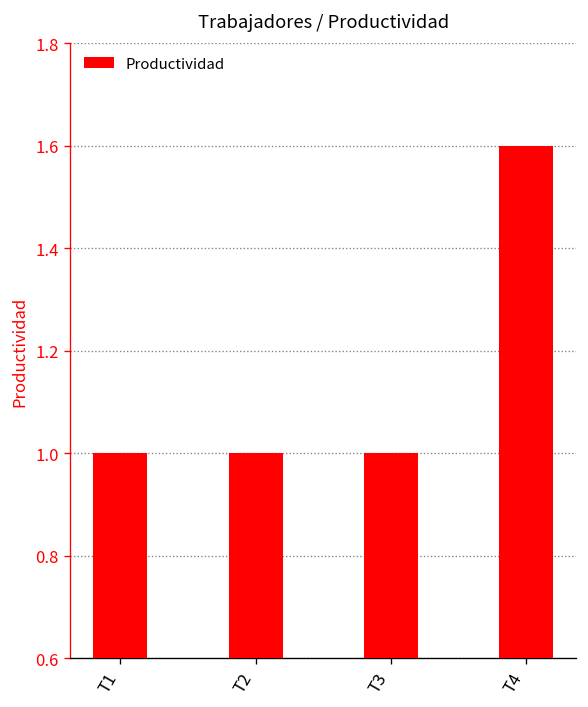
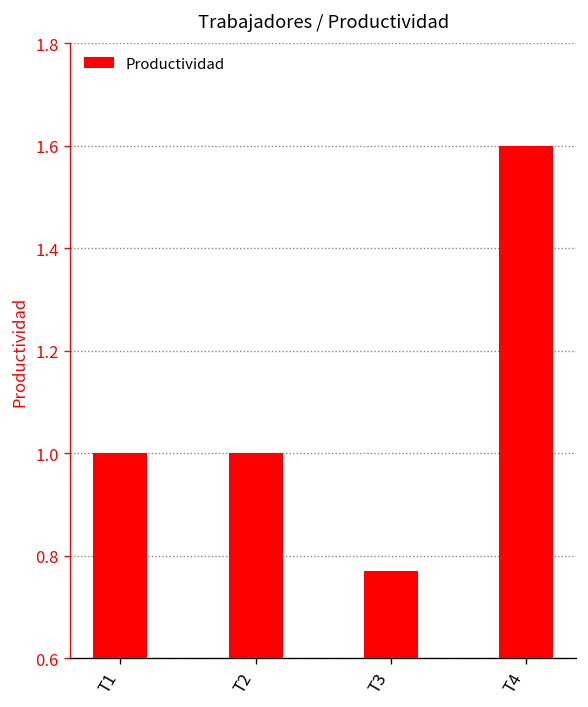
T3: 1.00 -> 0.77
